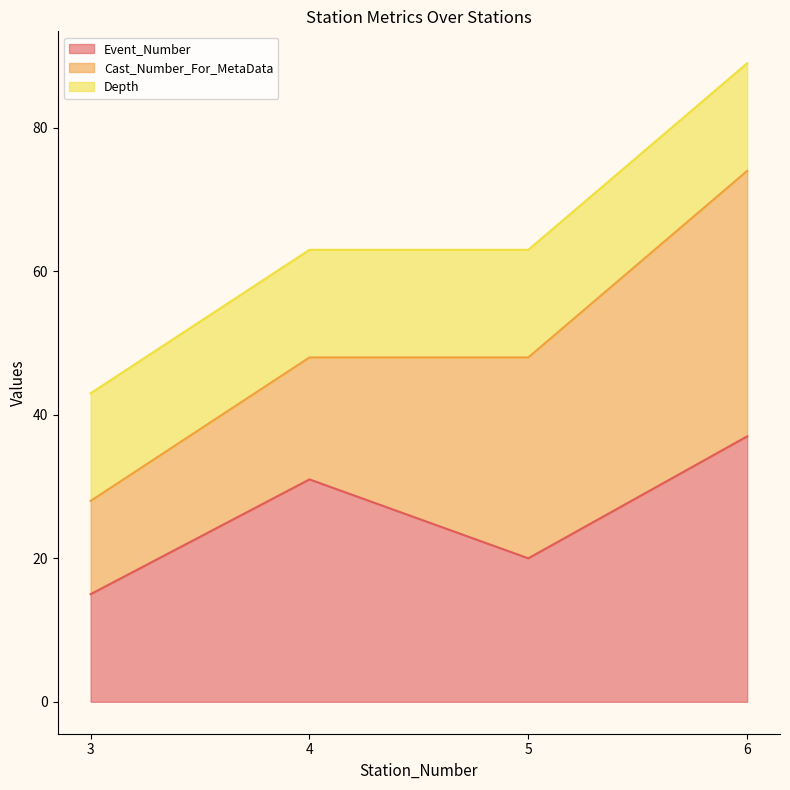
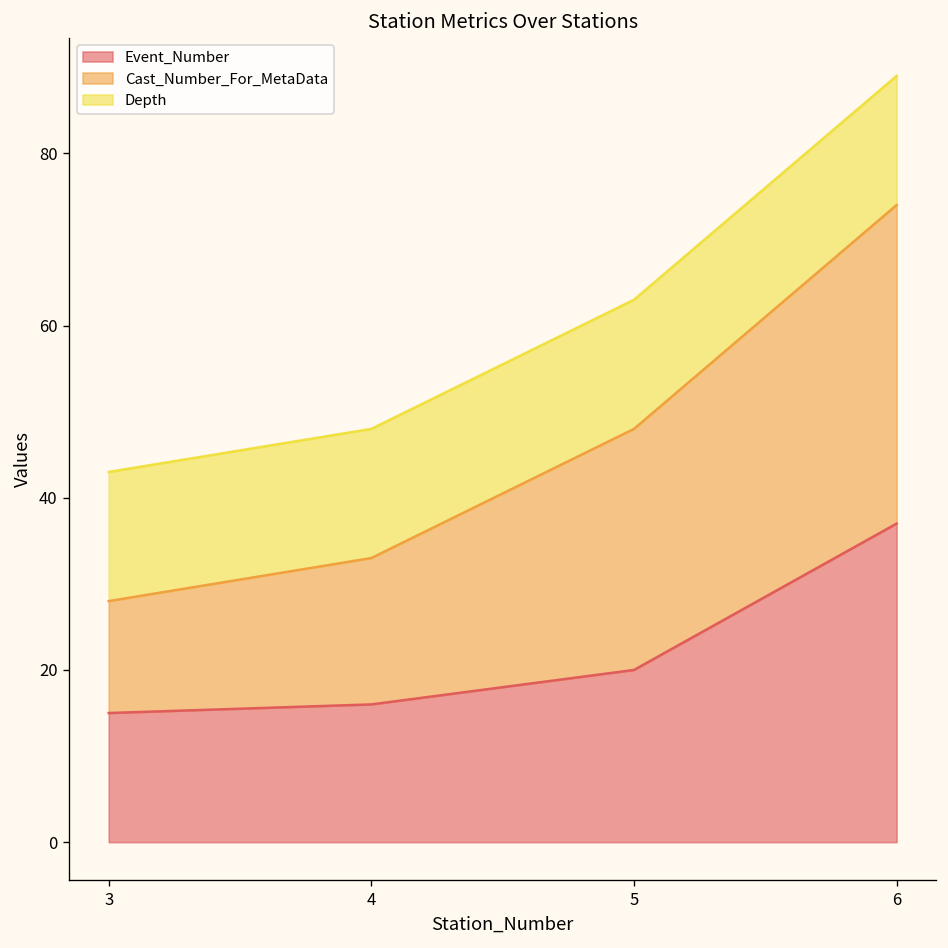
Event_Number, 4: 31 -> 16
